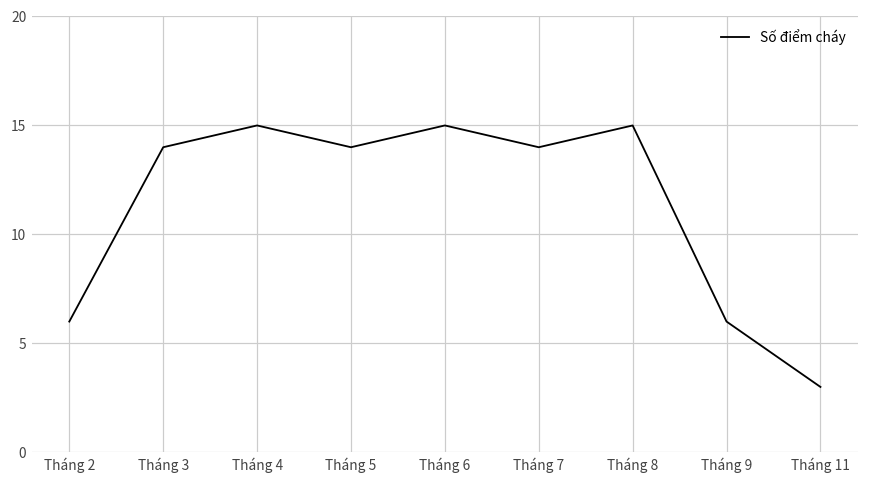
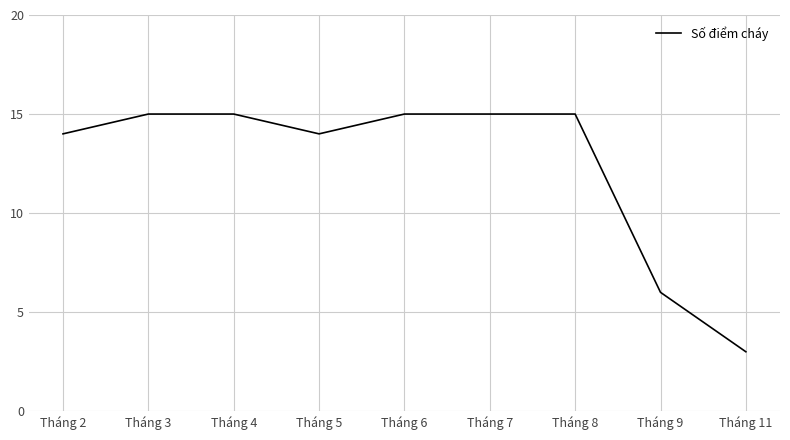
Tháng 2: 6 -> 14
Tháng 3: 14 -> 15
Tháng 7: 14 -> 15
